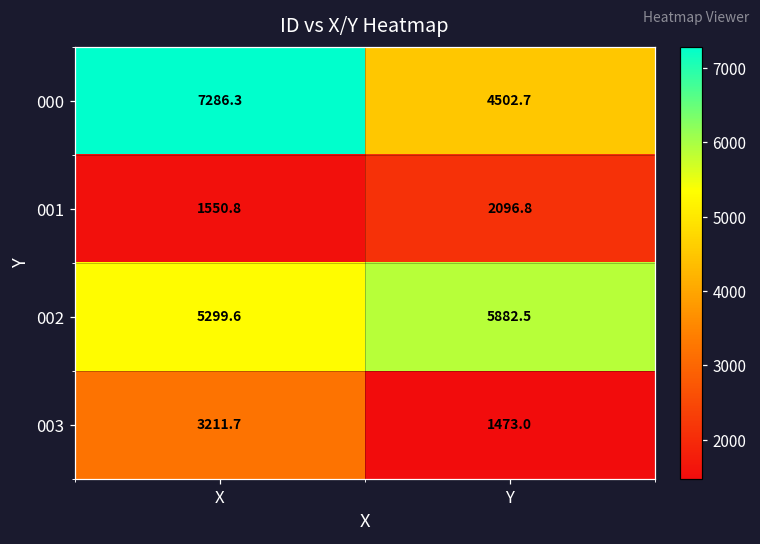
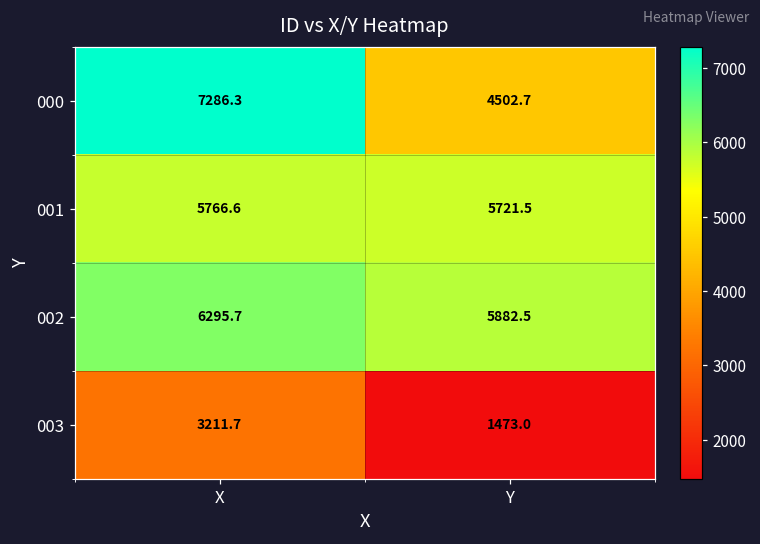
001, X: 1550.8 -> 5766.6
001, Y: 2096.8 -> 5721.5
002, X: 5299.6 -> 6295.7
